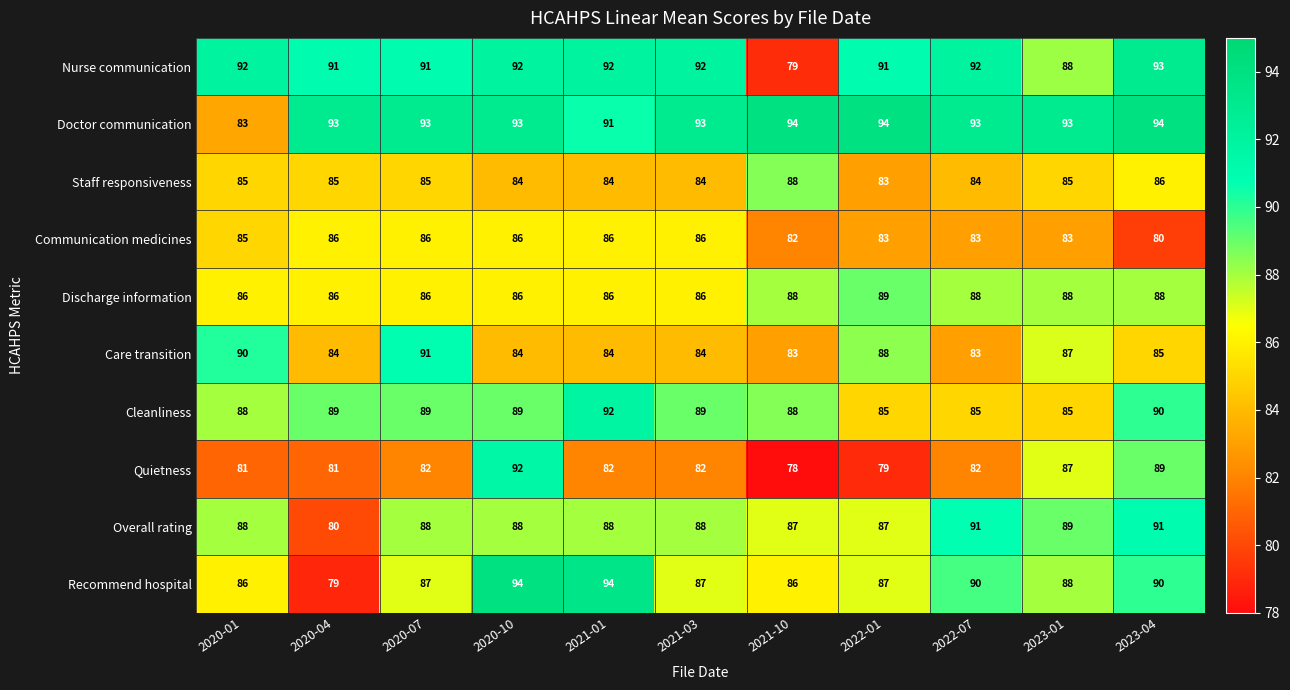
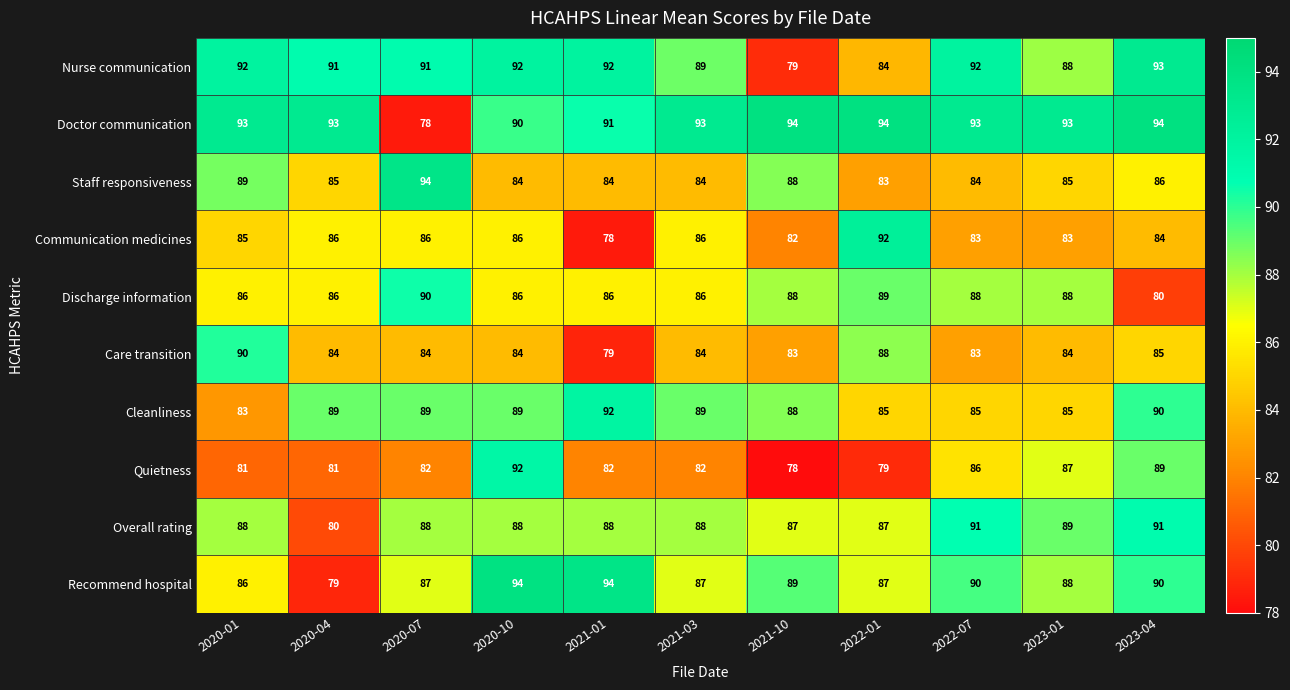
Nurse communication, 2021-03: 92 -> 89
Nurse communication, 2022-01: 91 -> 84
Doctor communication, 2020-01: 83 -> 93
Doctor communication, 2020-07: 93 -> 78
Doctor communication, 2020-10: 93 -> 90
Staff responsiveness, 2020-01: 85 -> 89
Staff responsiveness, 2020-07: 85 -> 94
Communication medicines, 2021-01: 86 -> 78
Communication medicines, 2022-01: 83 -> 92
Communication medicines, 2023-04: 80 -> 84
Discharge information, 2020-07: 86 -> 90
Discharge information, 2023-04: 88 -> 80
Care transition, 2020-07: 91 -> 84
Care transition, 2021-01: 84 -> 79
Care transition, 2023-01: 87 -> 84
Cleanliness, 2020-01: 88 -> 83
Quietness, 2022-07: 82 -> 86
Recommend hospital, 2021-10: 86 -> 89
